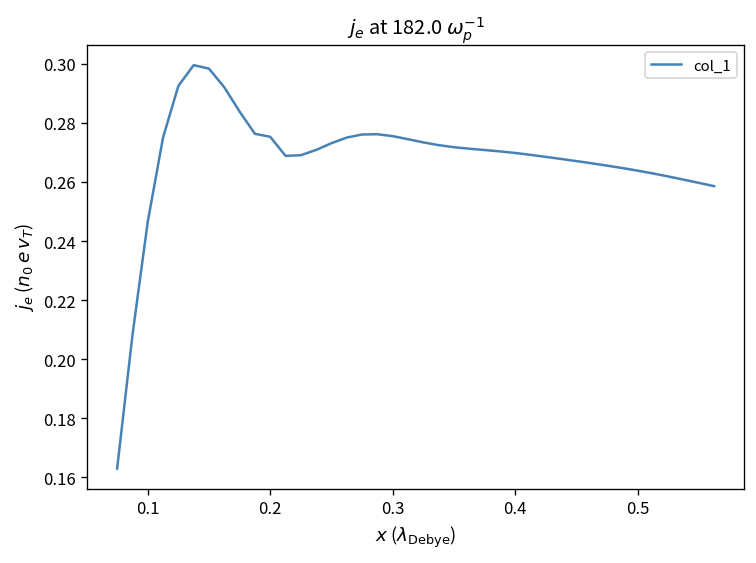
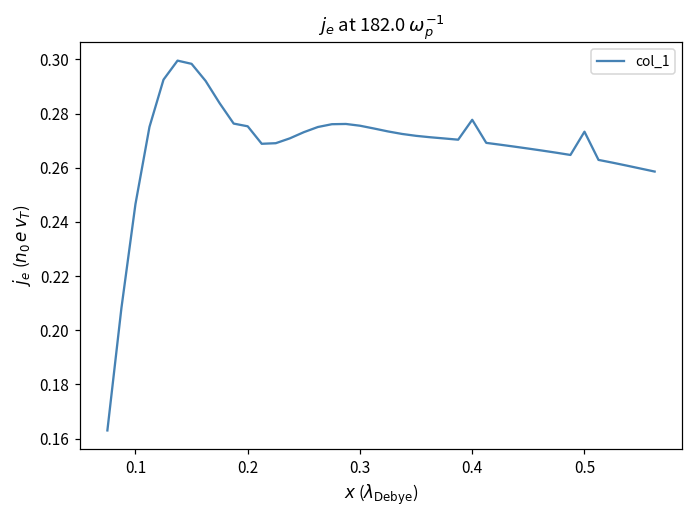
0.4: 0.270 -> 0.278
0.5: 0.264 -> 0.273
